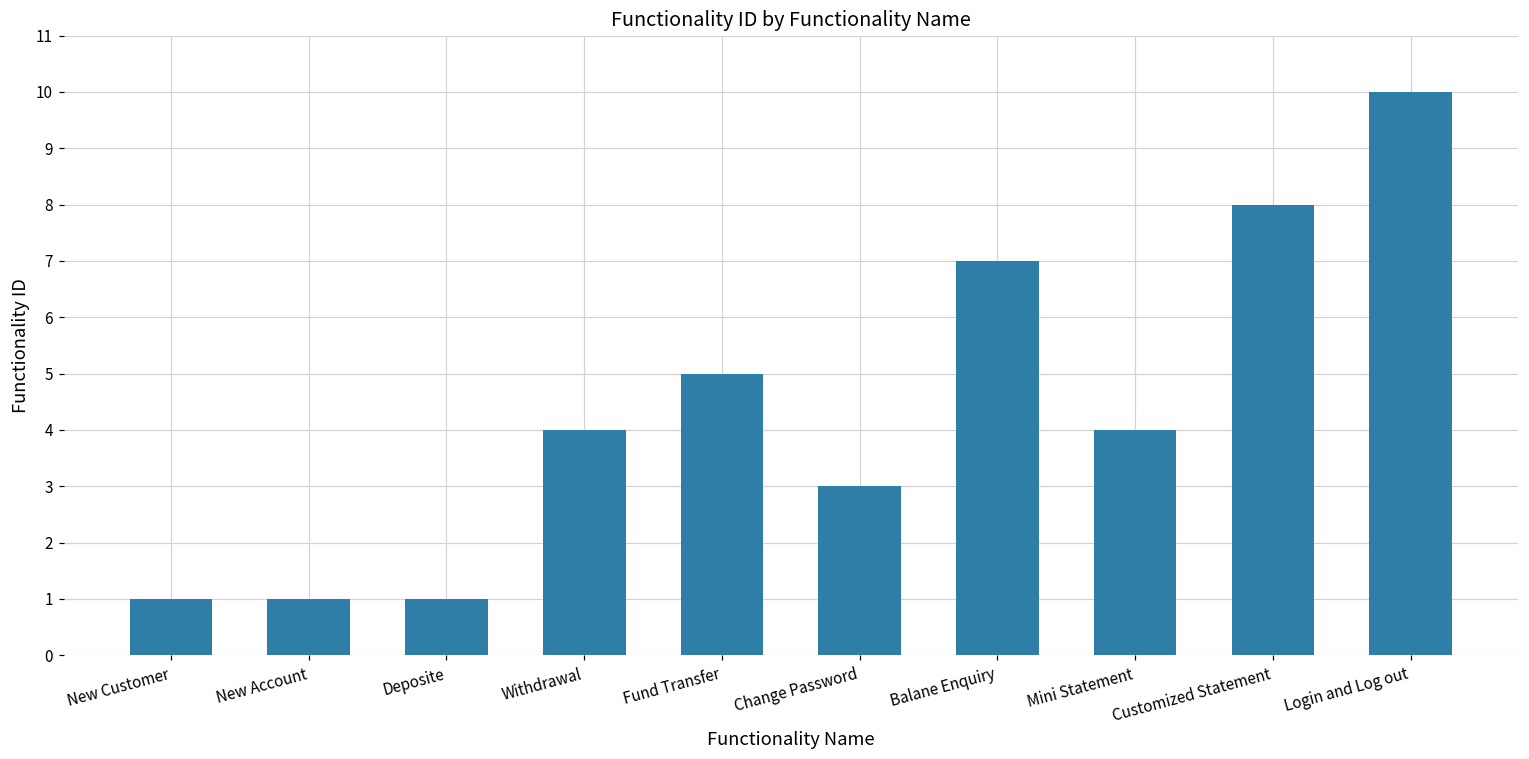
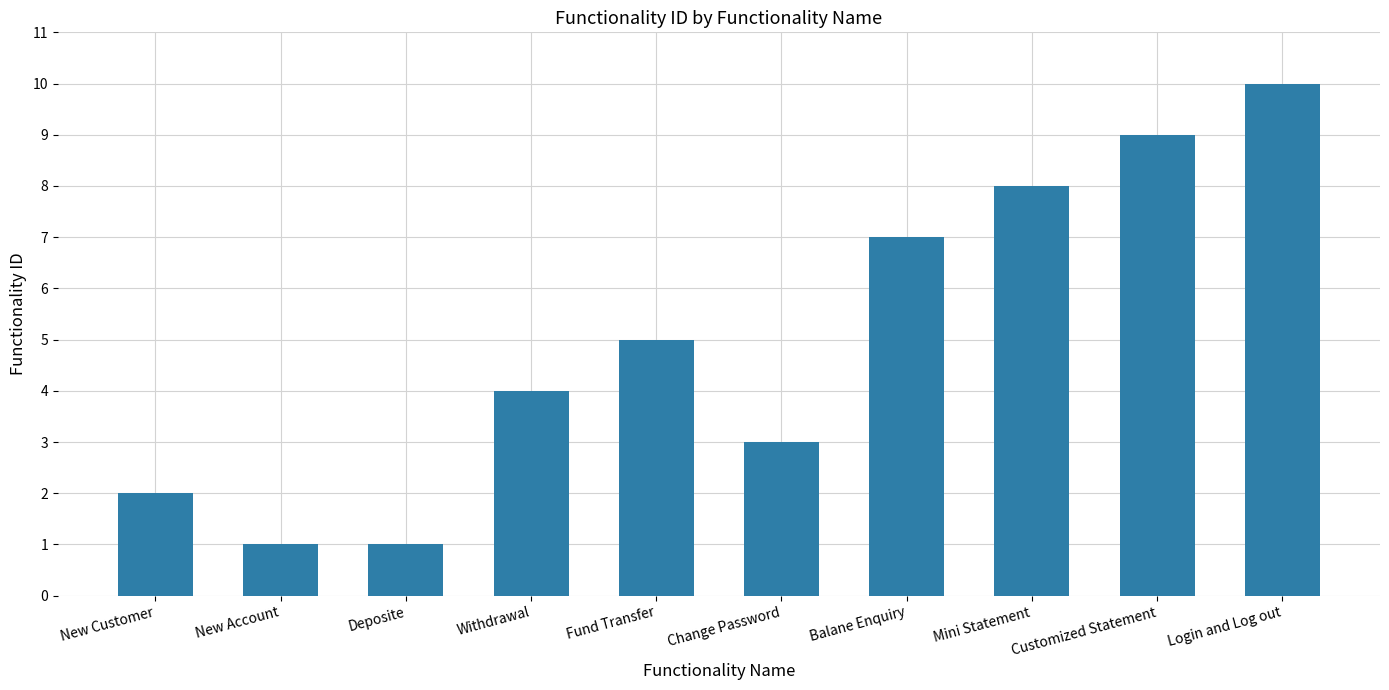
New Customer: 1 -> 2
Mini Statement: 4 -> 8
Customized Statement: 8 -> 9
